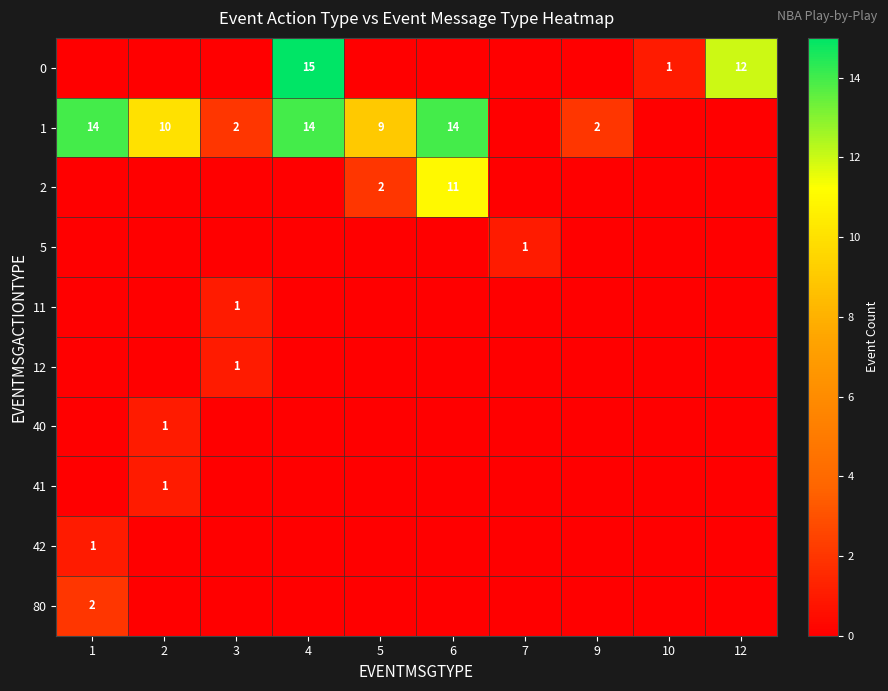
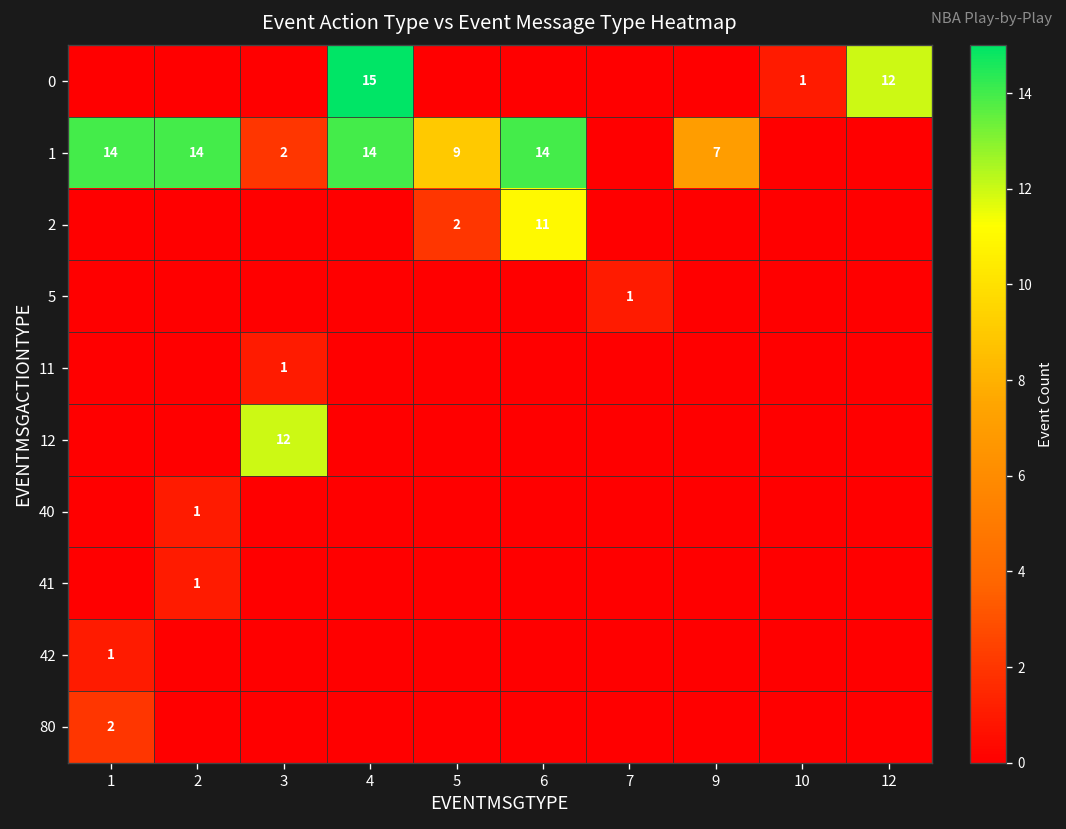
1, 2: 10 -> 14
1, 9: 2 -> 7
12, 3: 1 -> 12
